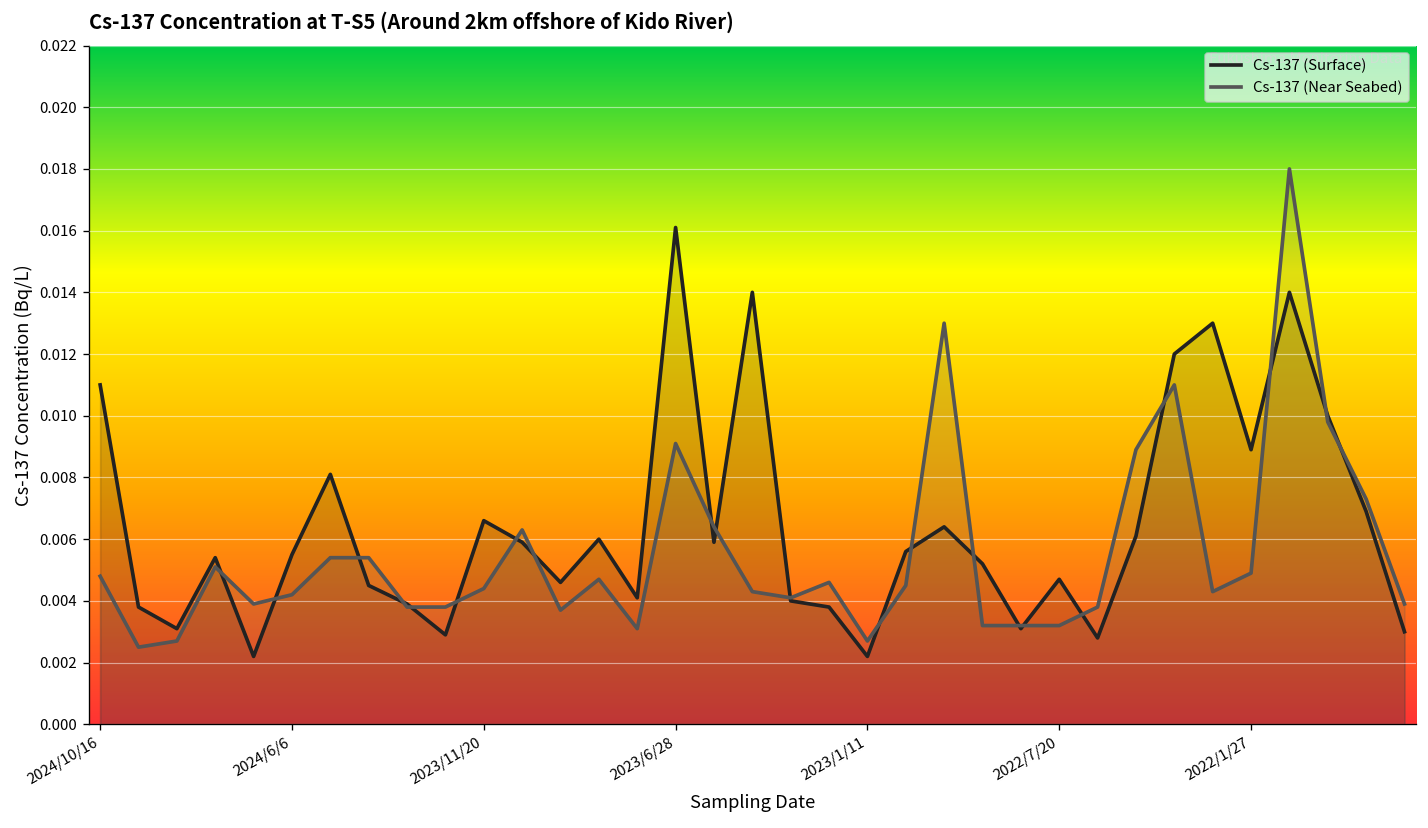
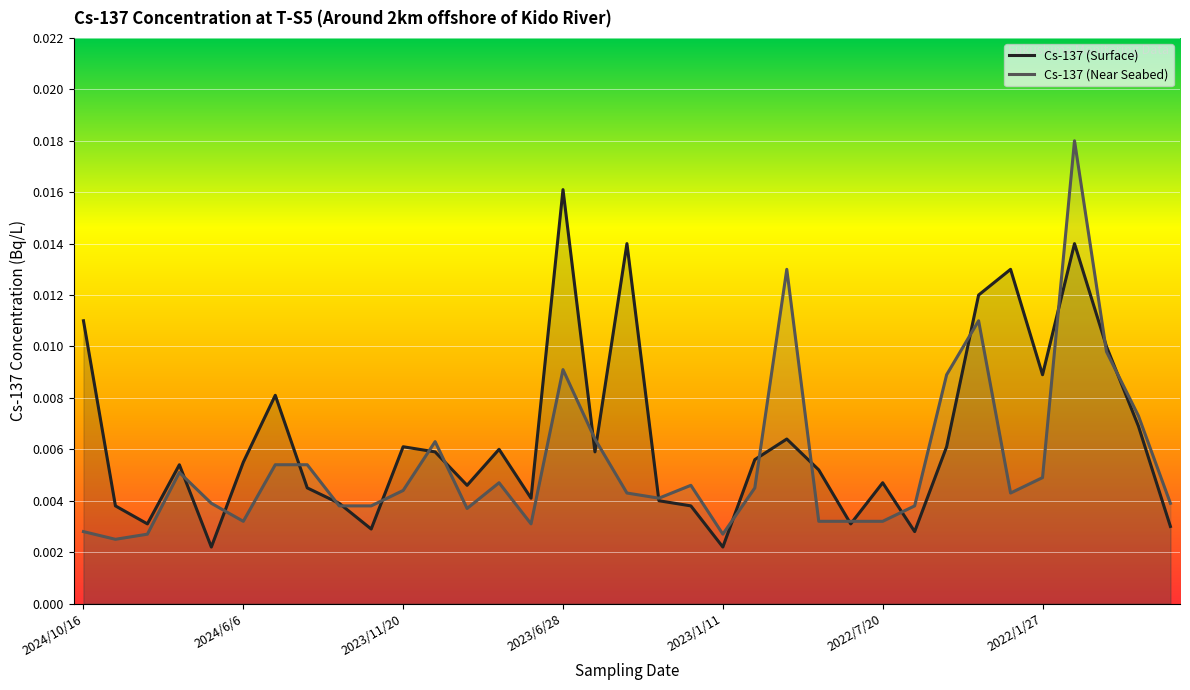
Cs-137 (Near Seabed), 2024/10/16: 0.0048 -> 0.0028
Cs-137 (Near Seabed), 2024/6/6: 0.0042 -> 0.0032
Cs-137 (Surface), 2023/11/20: 0.0066 -> 0.0061
